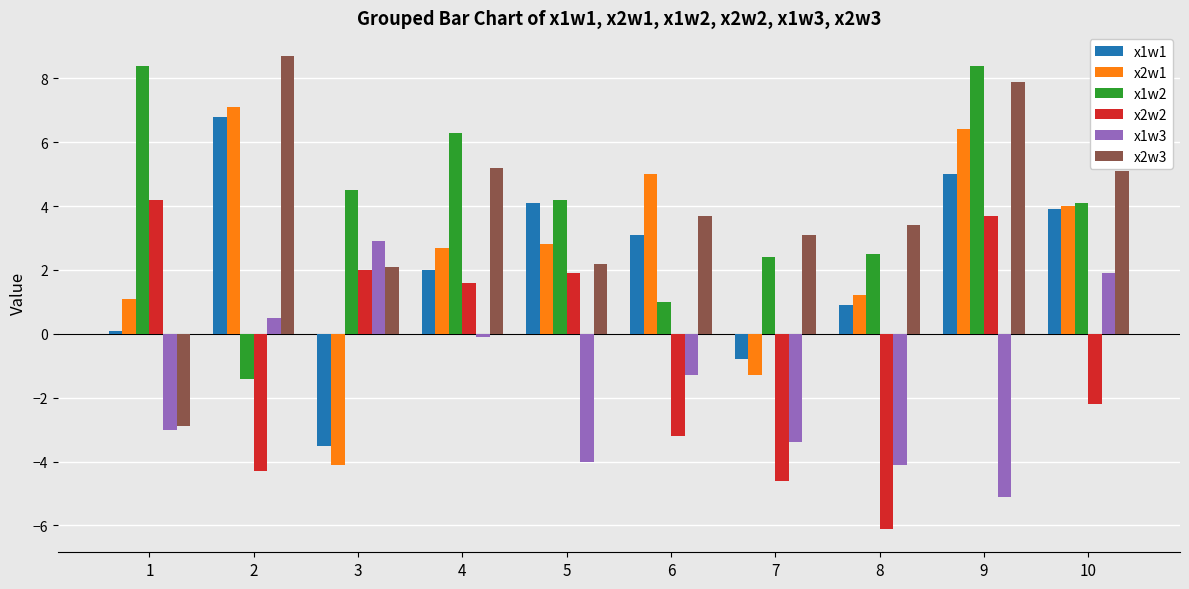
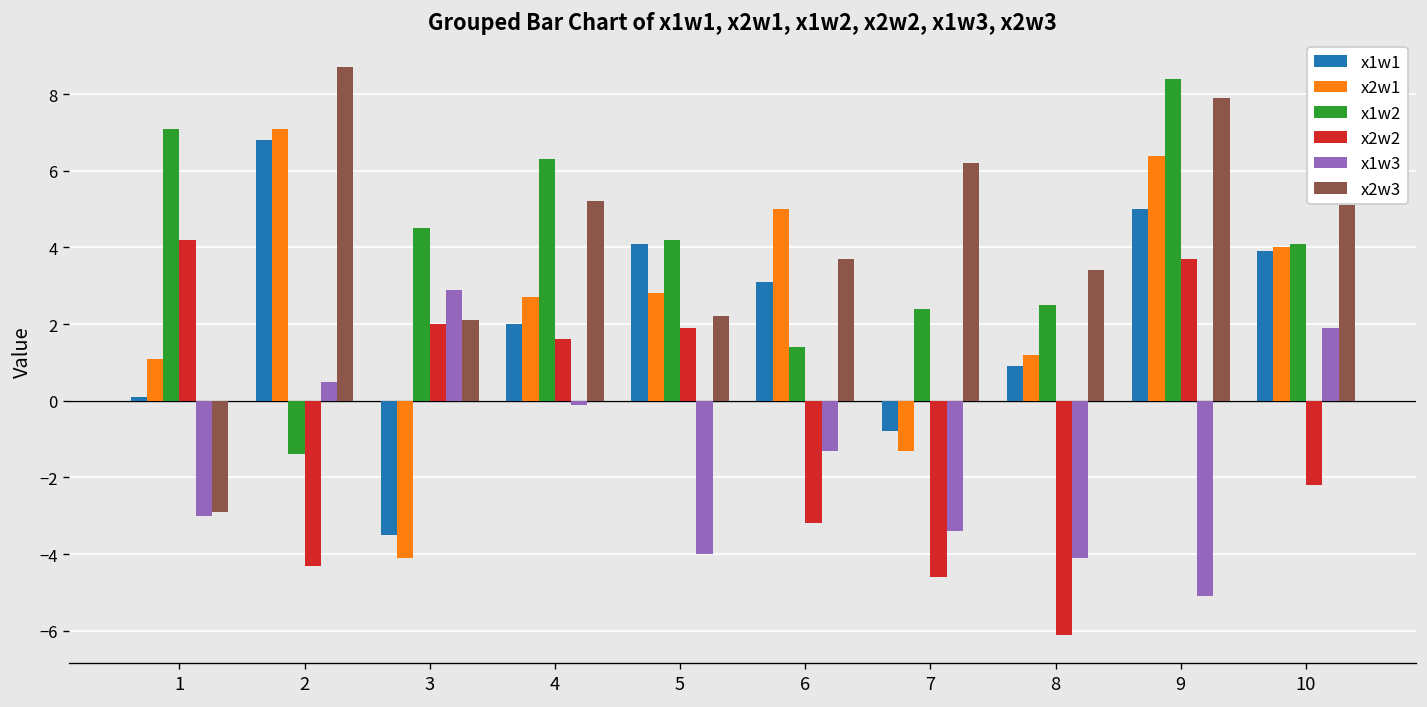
x1w2, 1: 8.4 -> 7.1
x1w2, 6: 1.0 -> 1.4
x2w3, 7: 3.1 -> 6.2
